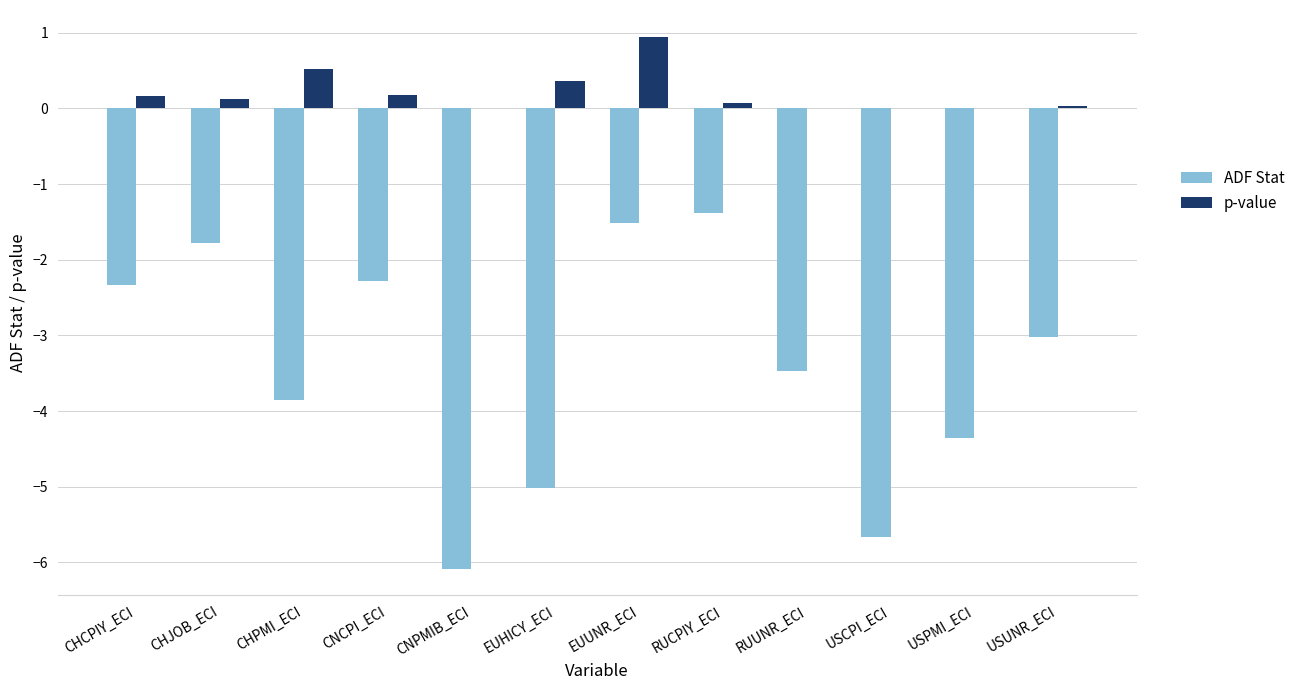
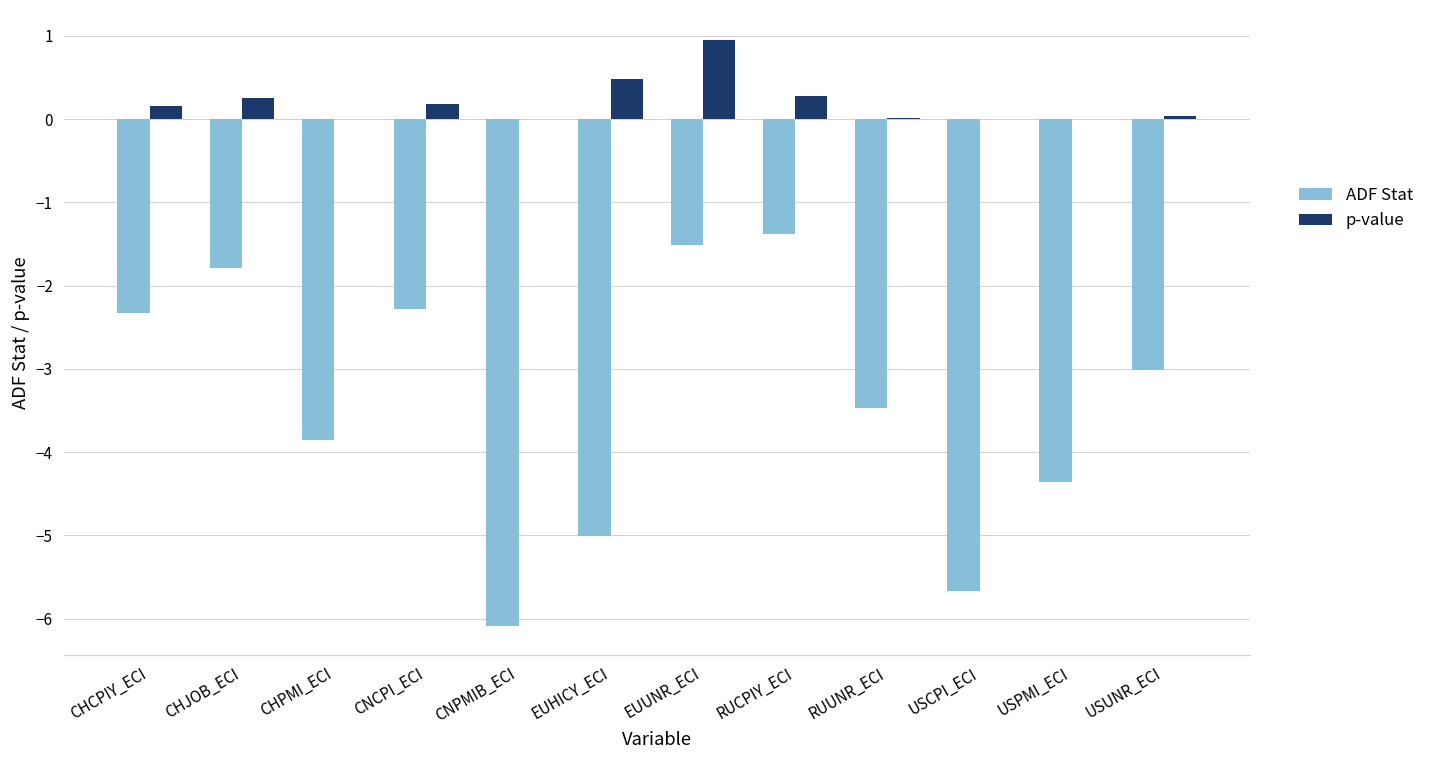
p-value, CHJOB_ECI: 0.1 -> 0.2
p-value, CHPMI_ECI: 0.5 -> 0.0
p-value, EUHICY_ECI: 0.4 -> 0.5
p-value, RUCPIY_ECI: 0.1 -> 0.3
